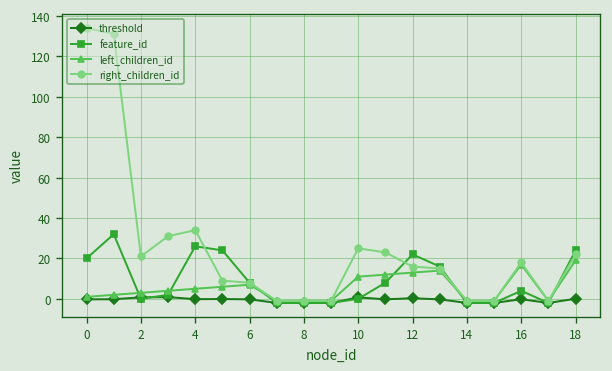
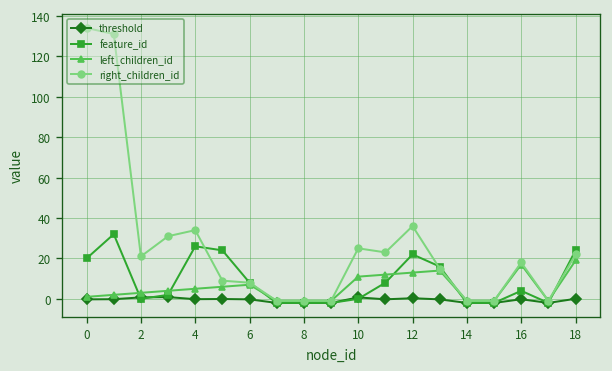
right_children_id, 12: 16 -> 36
